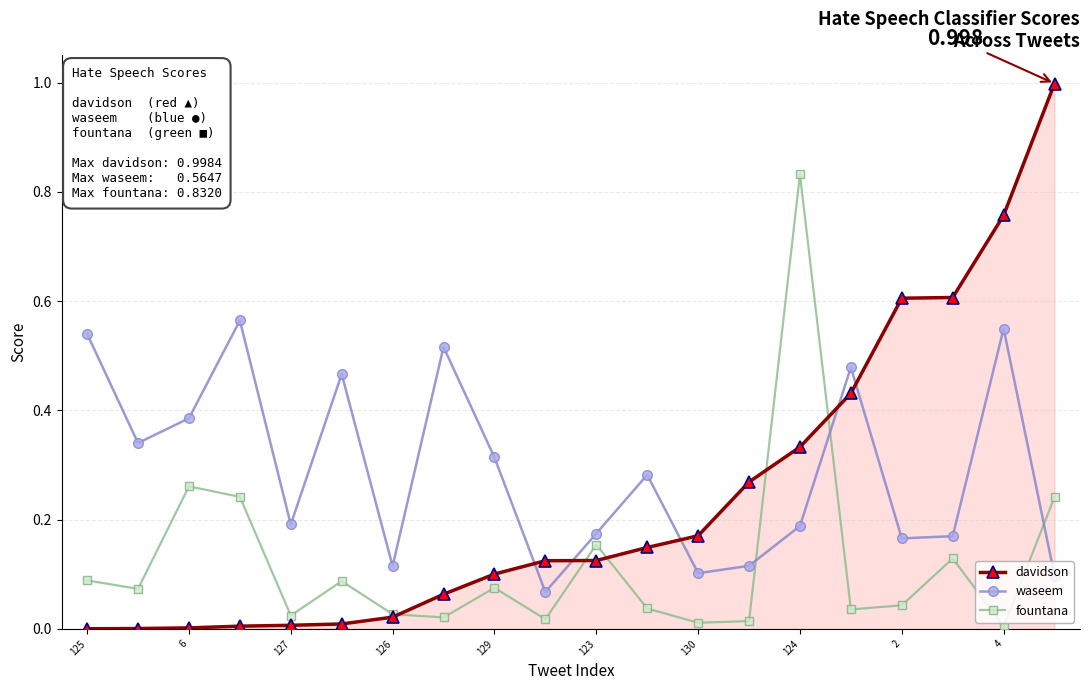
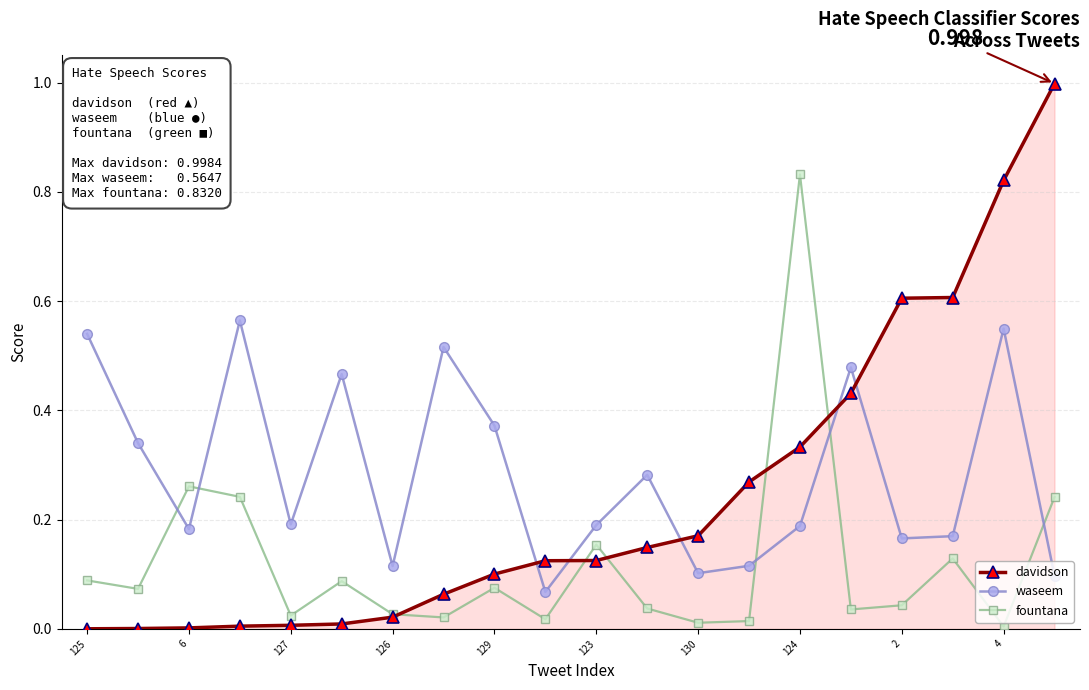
waseem, 6: 0.39 -> 0.18
waseem, 129: 0.31 -> 0.37
waseem, 123: 0.17 -> 0.19
davidson, 4: 0.76 -> 0.82
